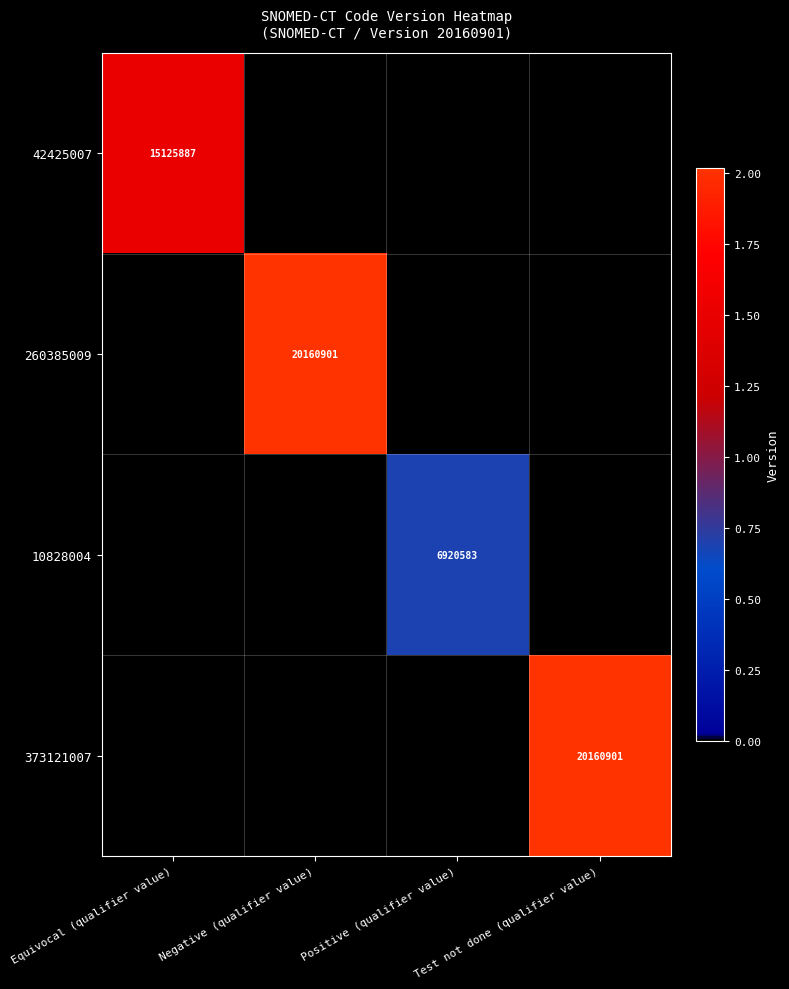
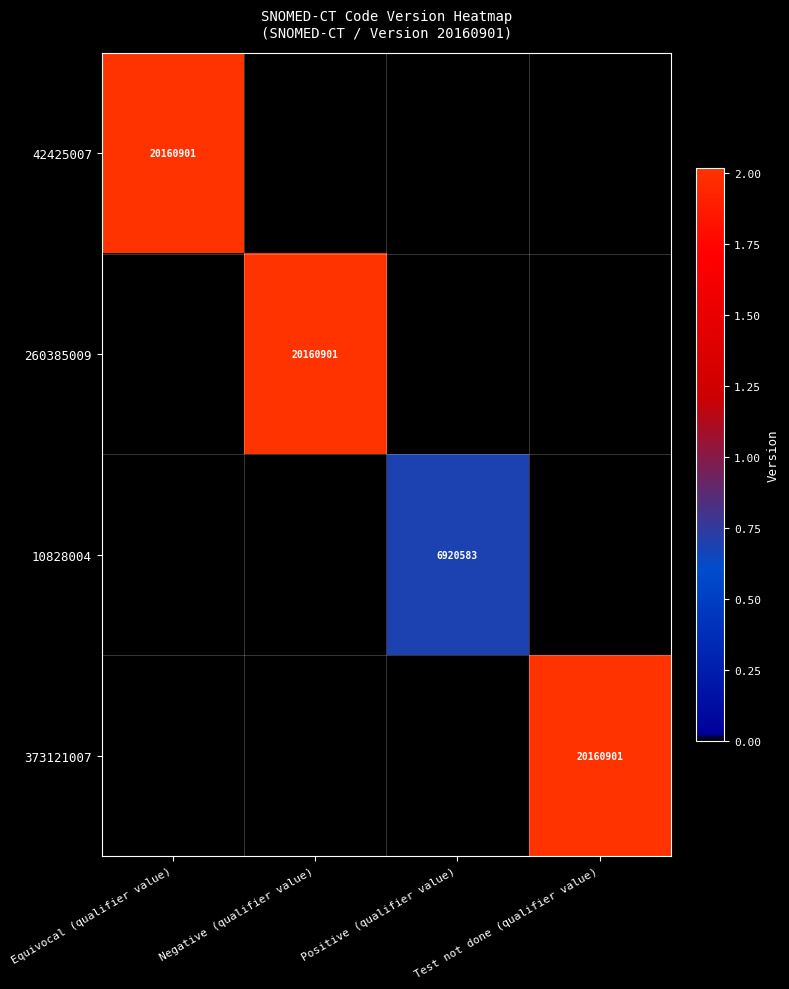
42425007, Equivocal (qualifier value): 15125887 -> 20160901
